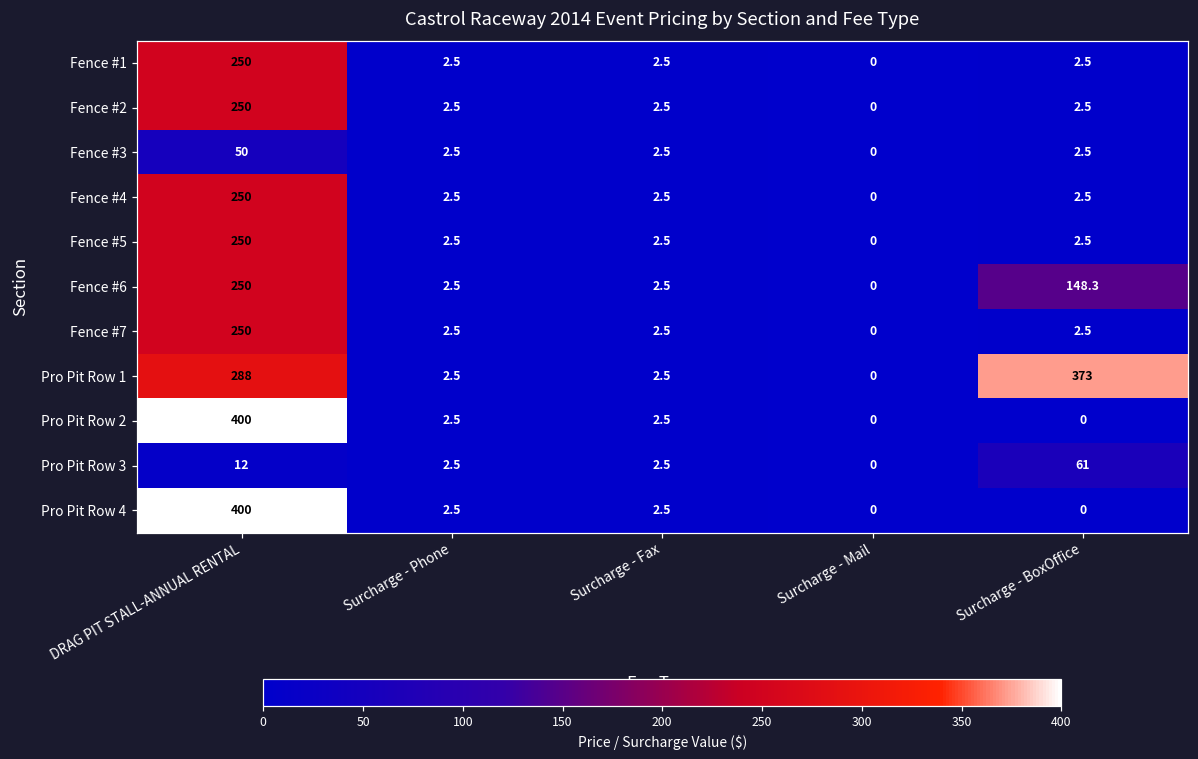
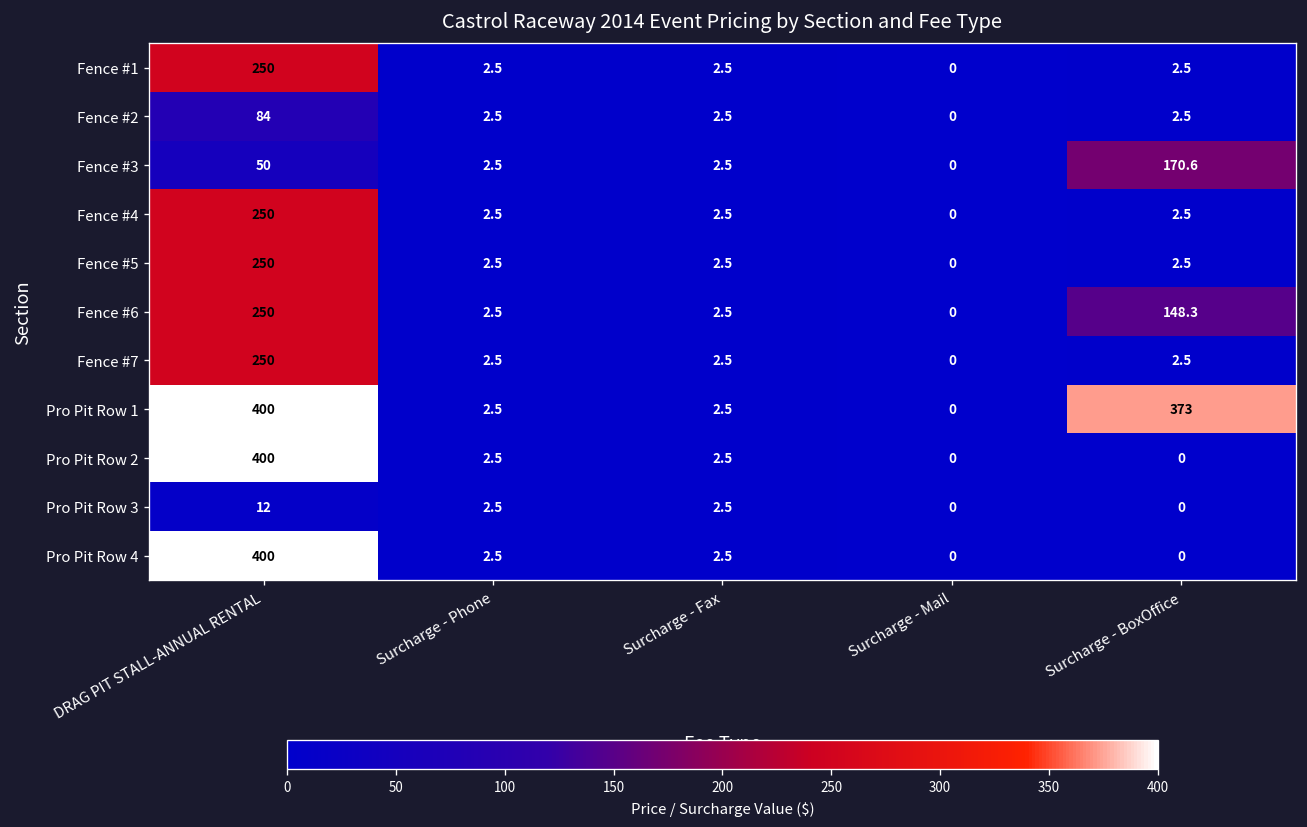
Fence #2, DRAG PIT STALL-ANNUAL RENTAL: 250 -> 84
Fence #3, Surcharge - BoxOffice: 2.5 -> 170.6
Pro Pit Row 1, DRAG PIT STALL-ANNUAL RENTAL: 288 -> 400
Pro Pit Row 3, Surcharge - BoxOffice: 61 -> 0
